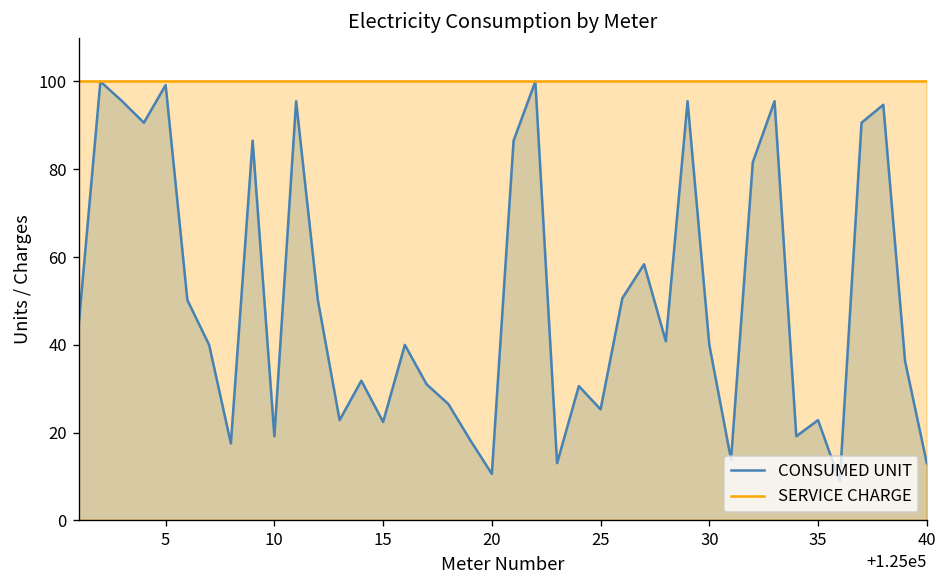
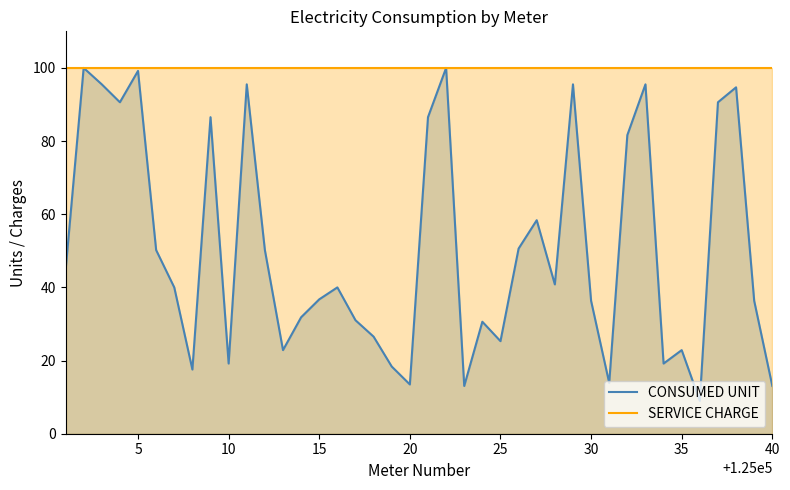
CONSUMED UNIT, 15: 22 -> 37
CONSUMED UNIT, 20: 11 -> 13
CONSUMED UNIT, 30: 40 -> 36
